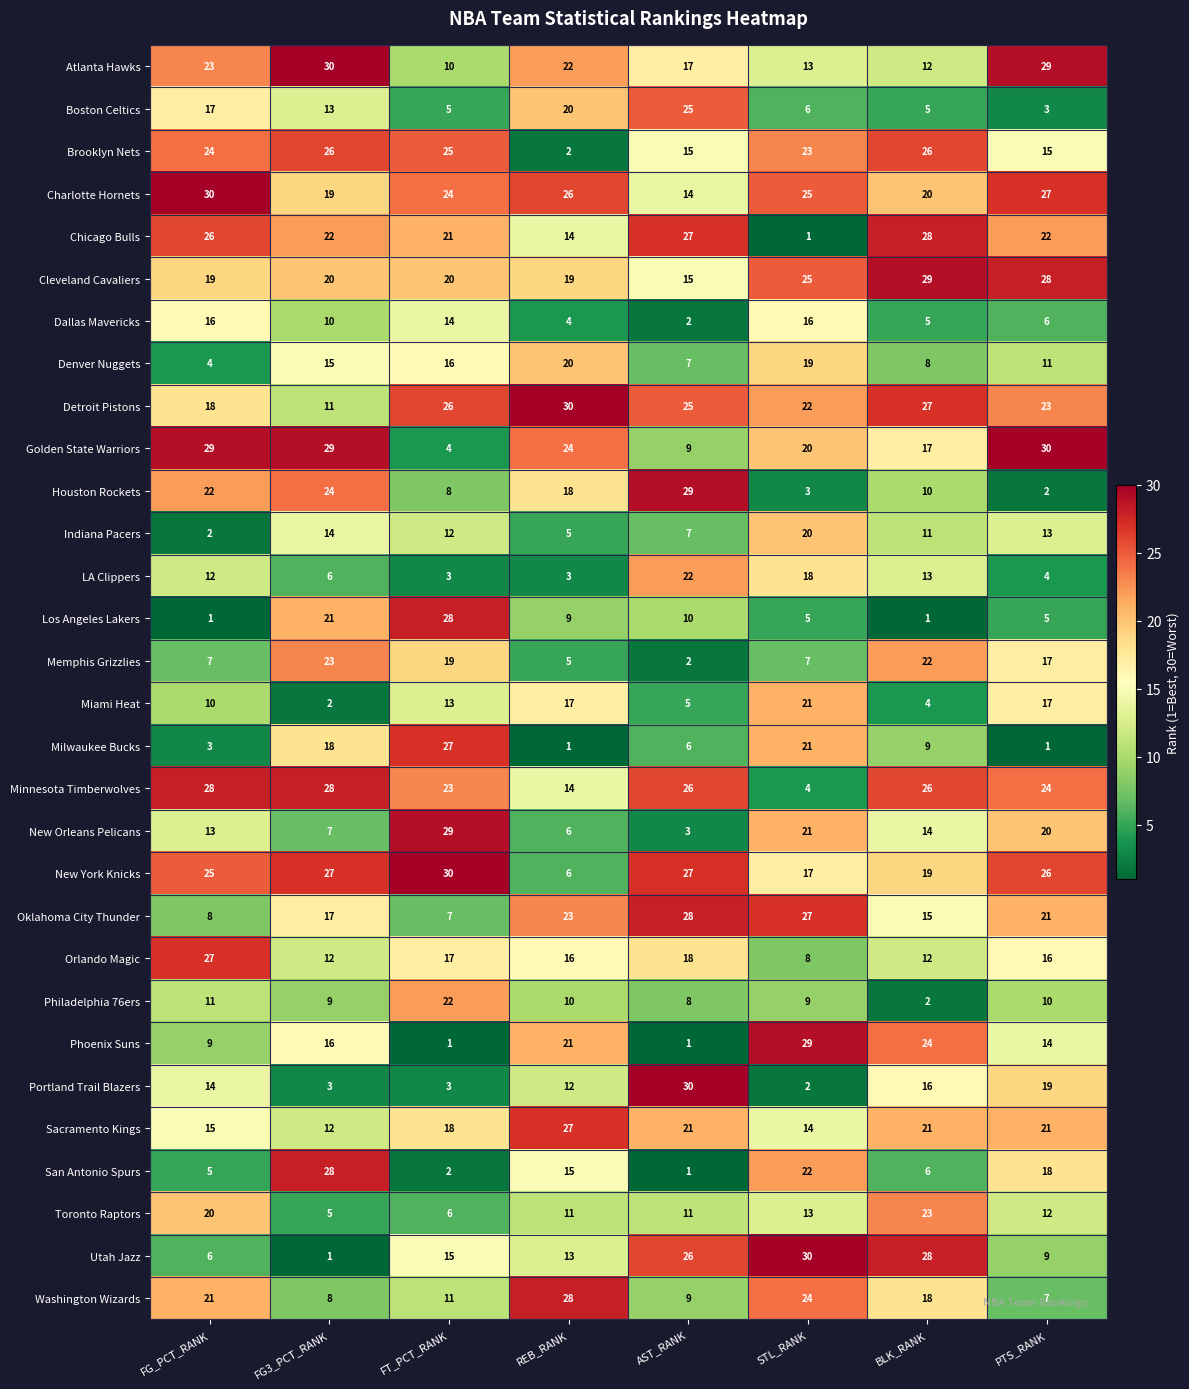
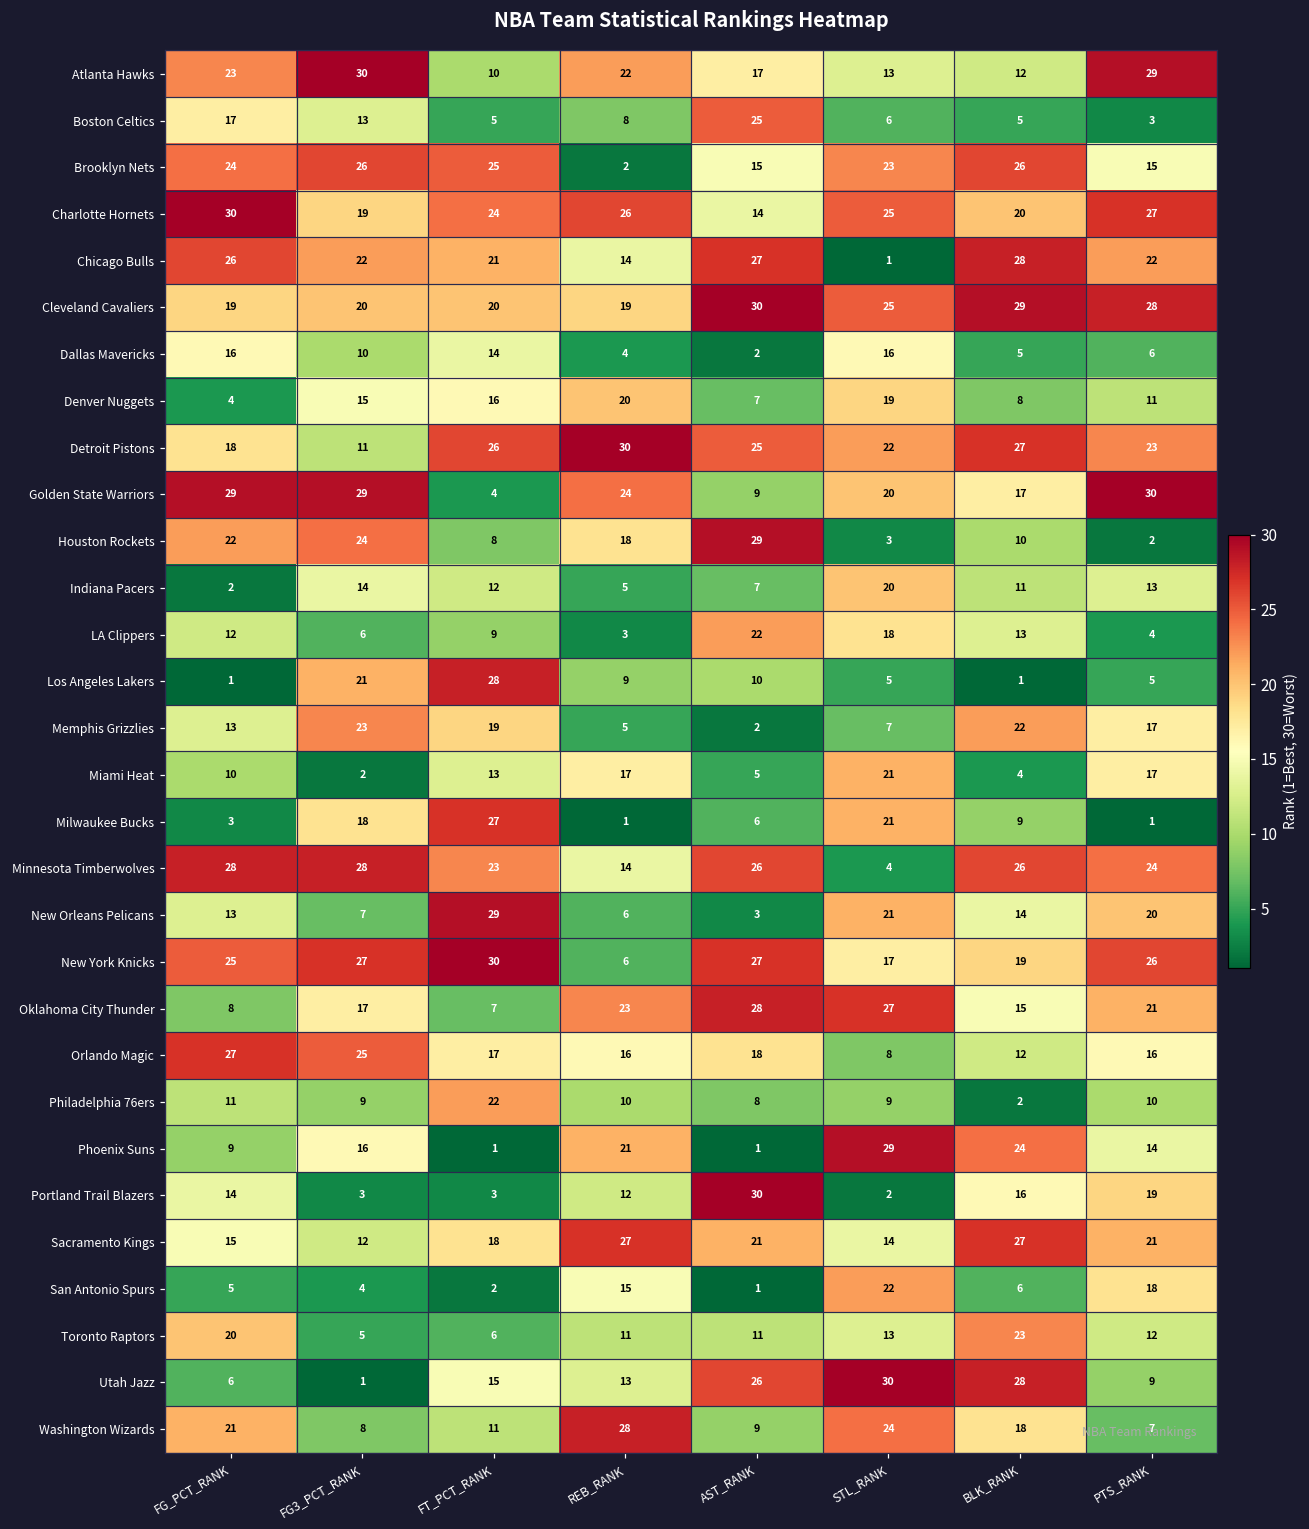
Boston Celtics, REB_RANK: 20 -> 8
Cleveland Cavaliers, AST_RANK: 15 -> 30
LA Clippers, FT_PCT_RANK: 3 -> 9
Memphis Grizzlies, FG_PCT_RANK: 7 -> 13
Orlando Magic, FG3_PCT_RANK: 12 -> 25
Sacramento Kings, BLK_RANK: 21 -> 27
San Antonio Spurs, FG3_PCT_RANK: 28 -> 4
